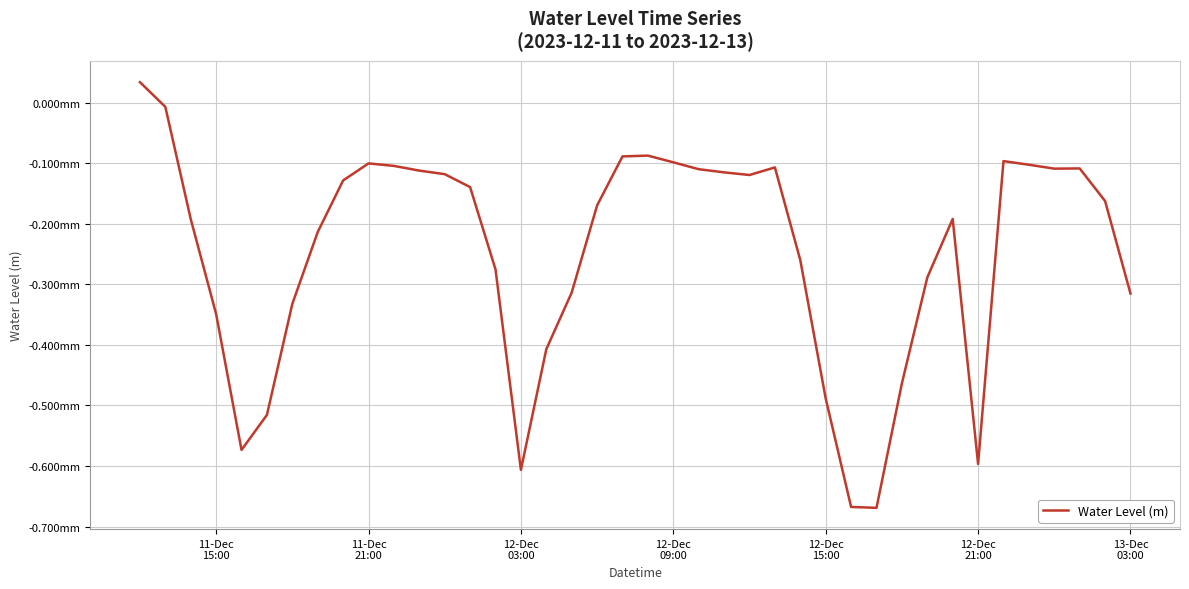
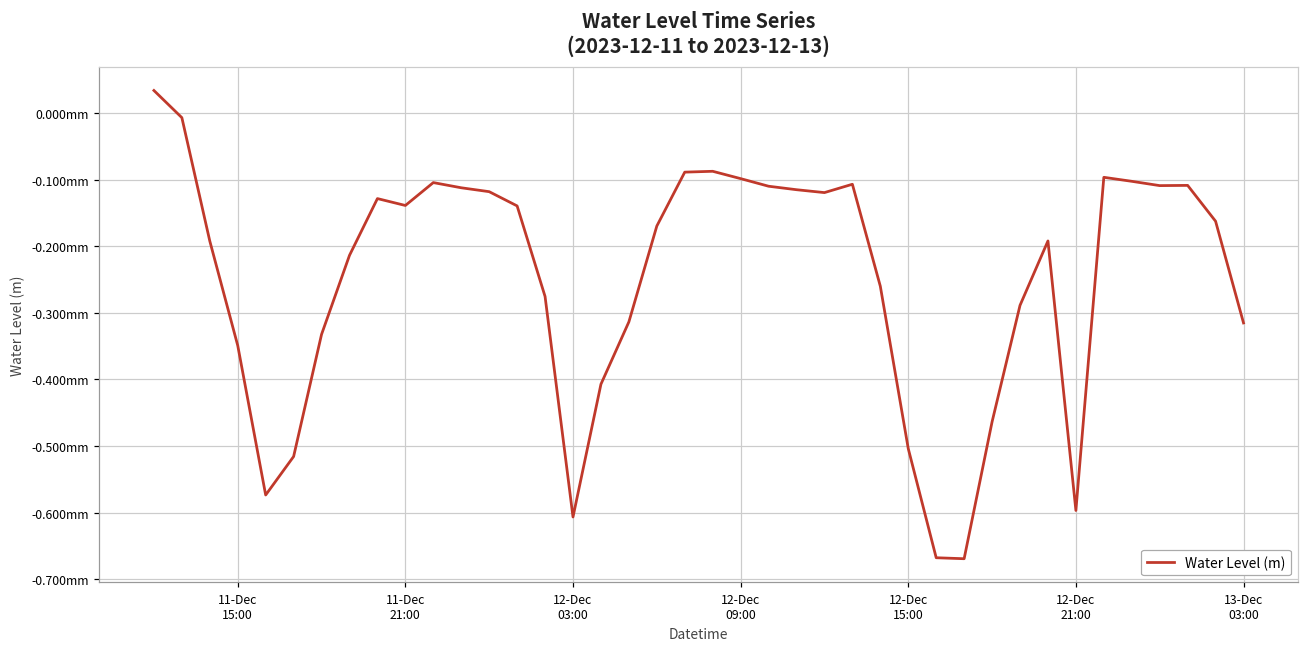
11-Dec 21:00: -0.10mm -> -0.14mm
12-Dec 15:00: -0.49mm -> -0.50mm
